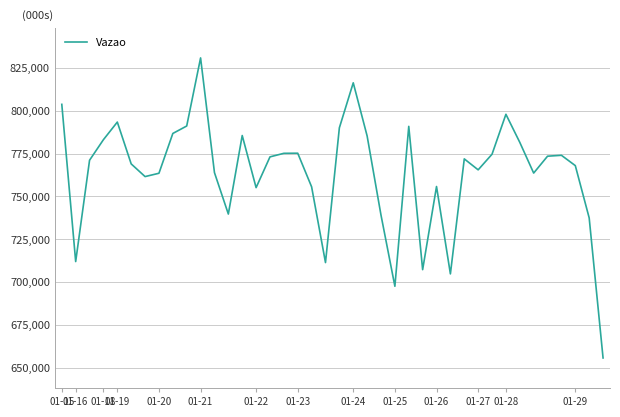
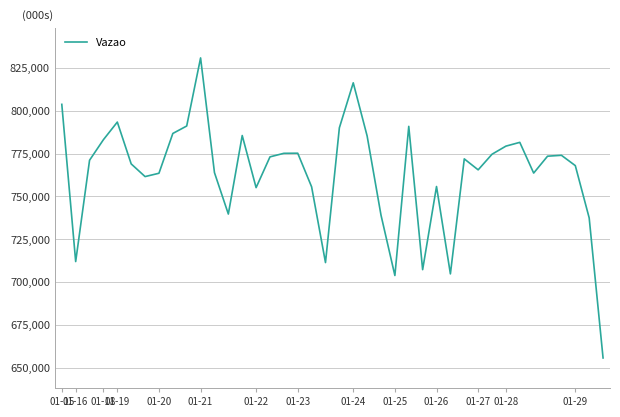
01-25: 698,000 -> 704,000
01-28: 798,000 -> 779,000
